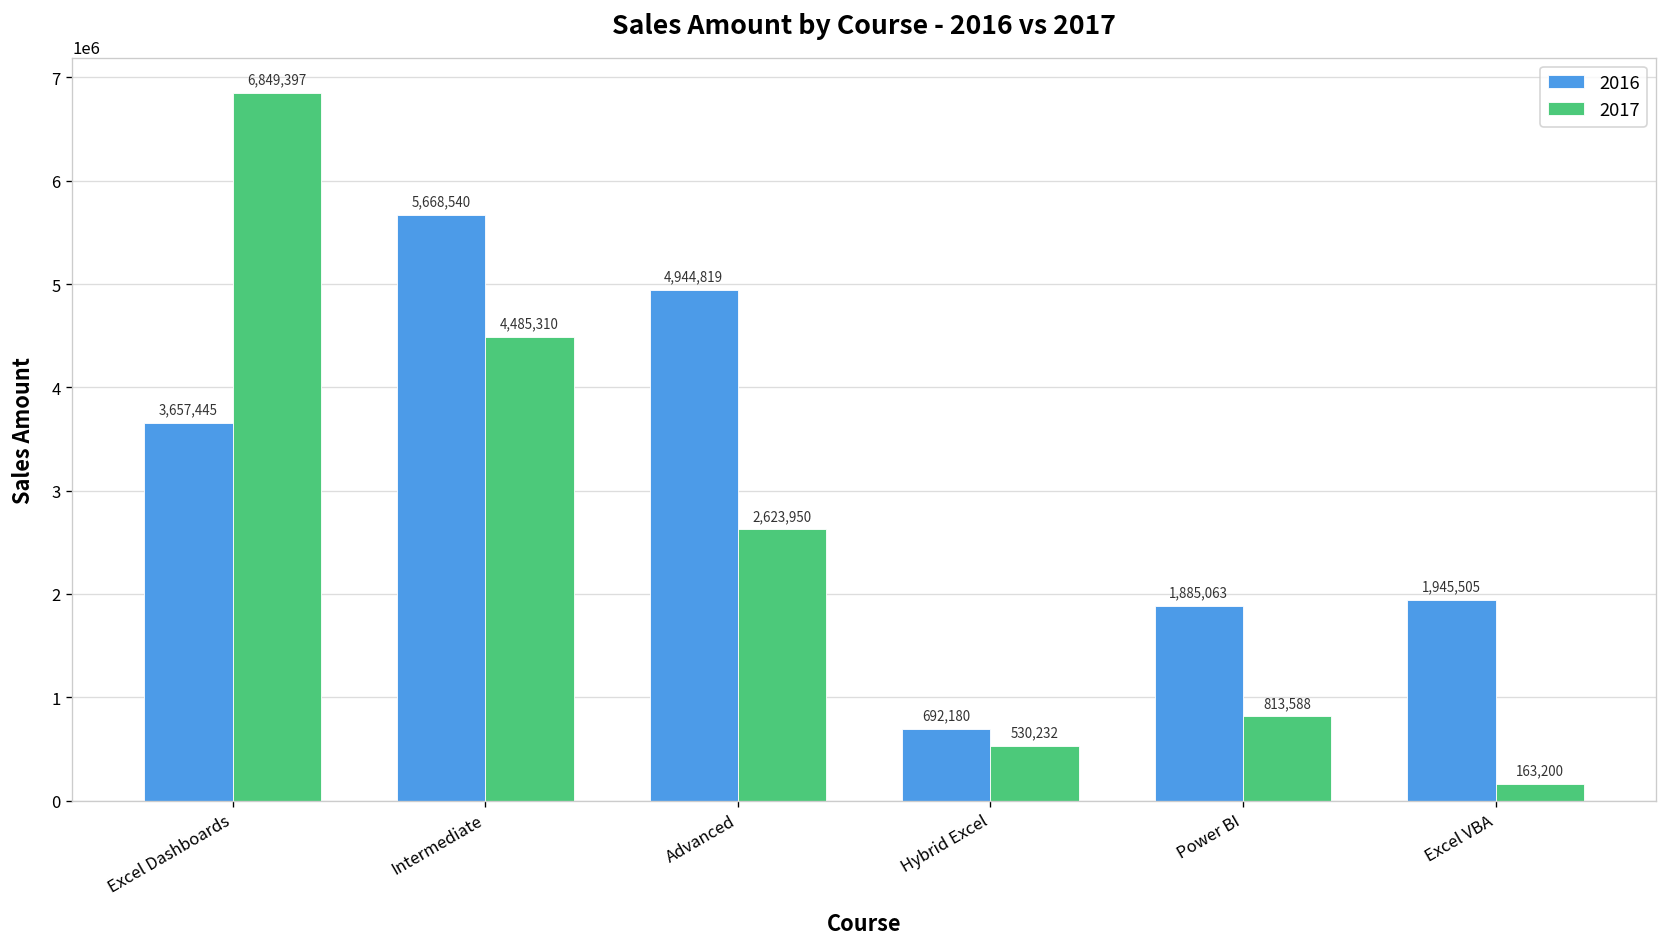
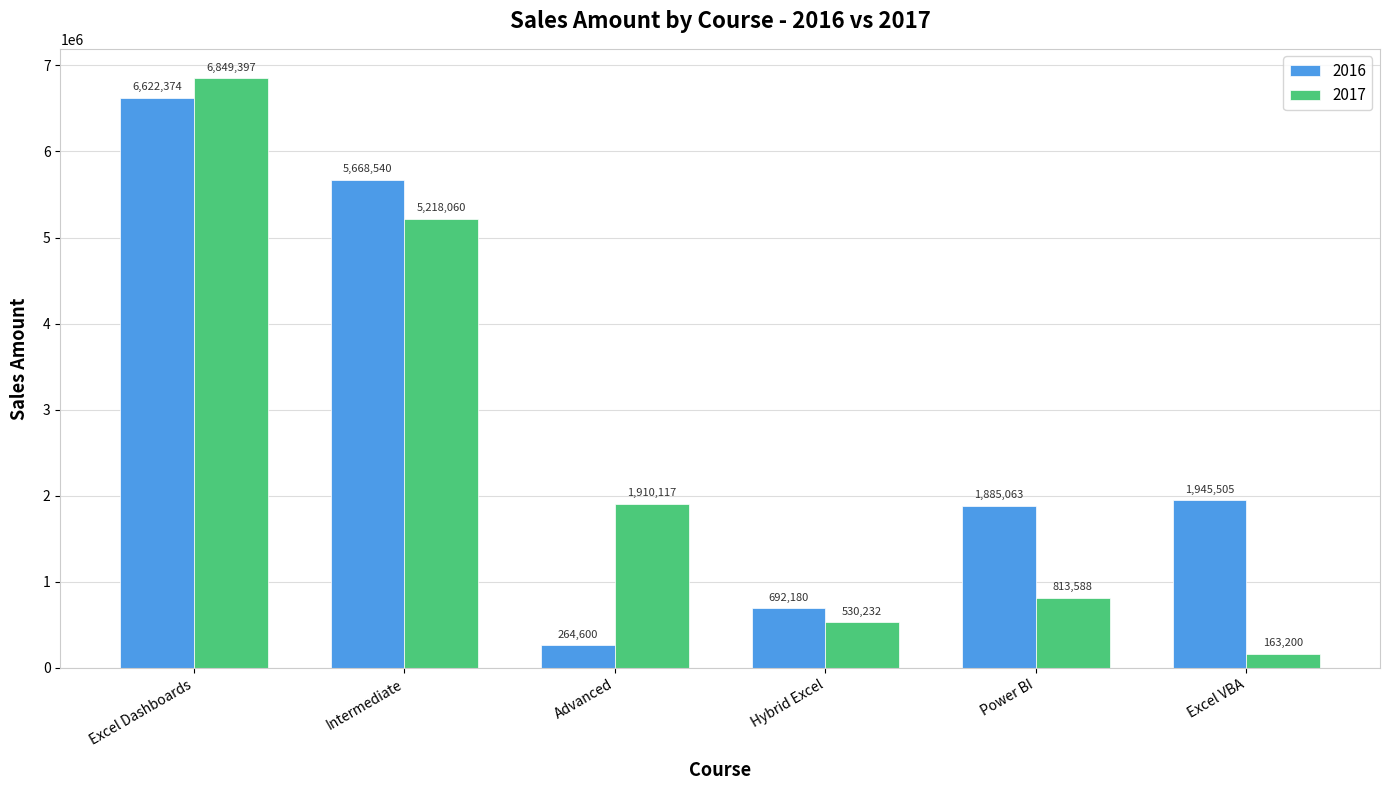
2016, Excel Dashboards: 3,657,445 -> 6,622,374
2017, Intermediate: 4,485,310 -> 5,218,060
2016, Advanced: 4,944,819 -> 264,600
2017, Advanced: 2,623,950 -> 1,910,117
